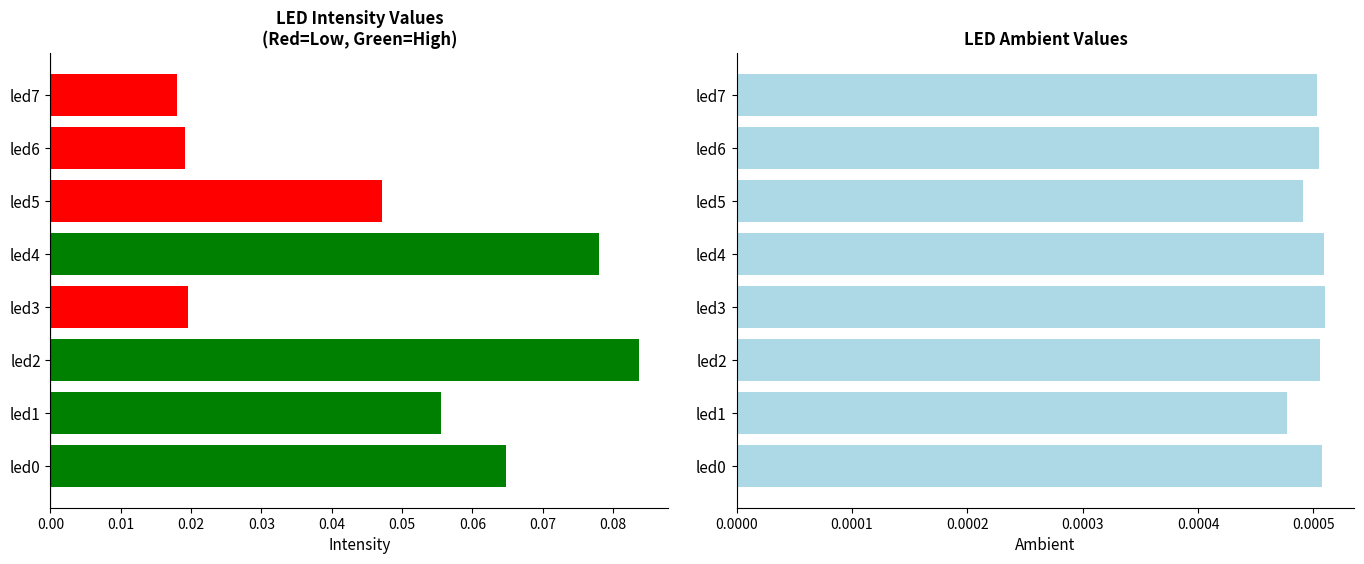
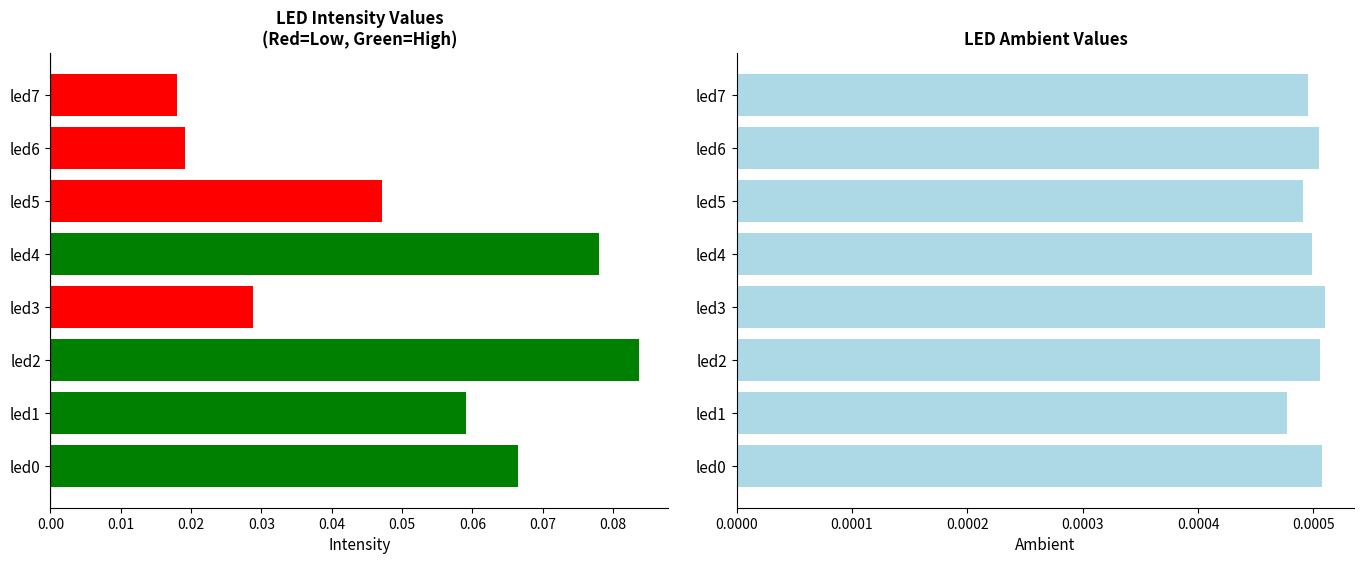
LED Intensity Values (Red=Low, Green=High), led3: 0.020 -> 0.029
LED Intensity Values (Red=Low, Green=High), led1: 0.055 -> 0.059
LED Intensity Values (Red=Low, Green=High), led0: 0.065 -> 0.066
LED Ambient Values, led7: 0.000503 -> 0.000495
LED Ambient Values, led4: 0.000509 -> 0.000499
